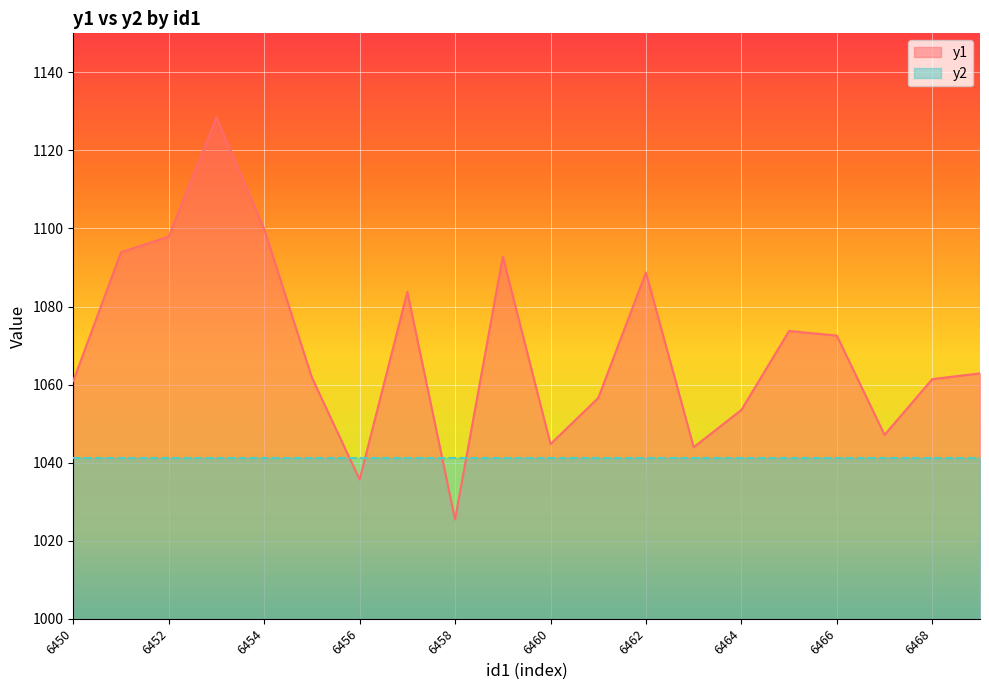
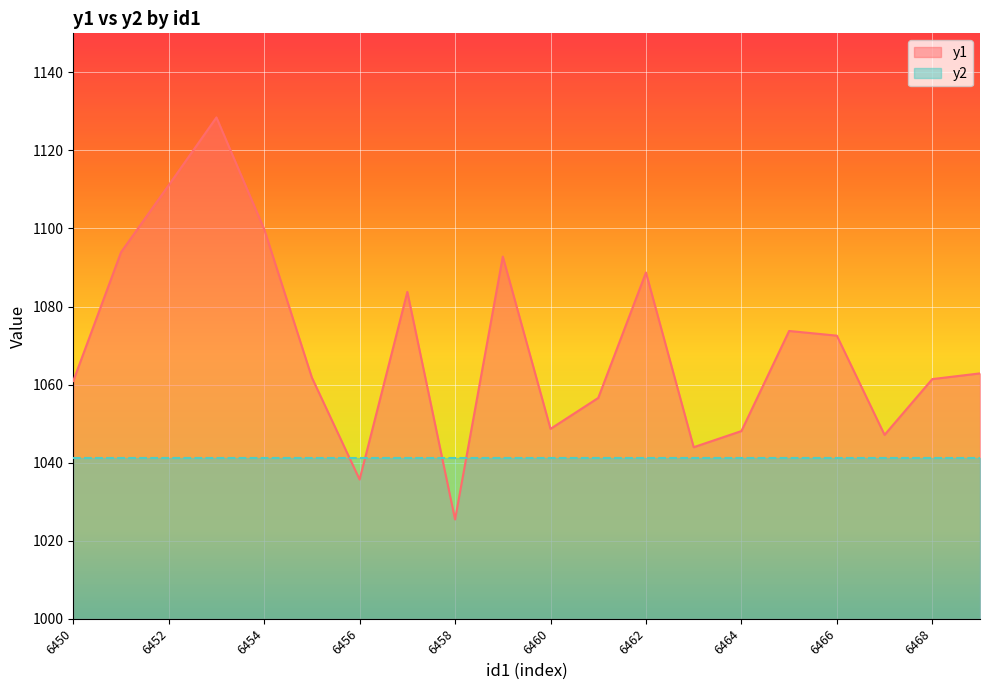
y1, 6452: 1098 -> 1111
y1, 6460: 1045 -> 1049
y1, 6464: 1054 -> 1048
